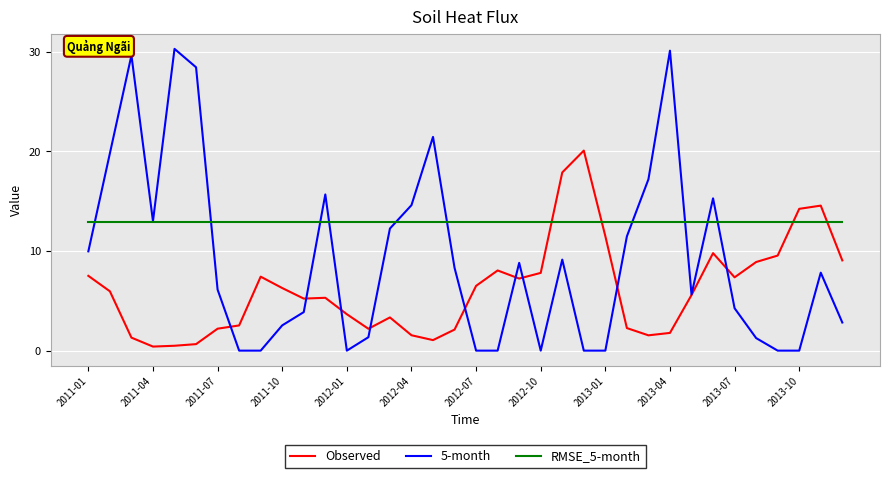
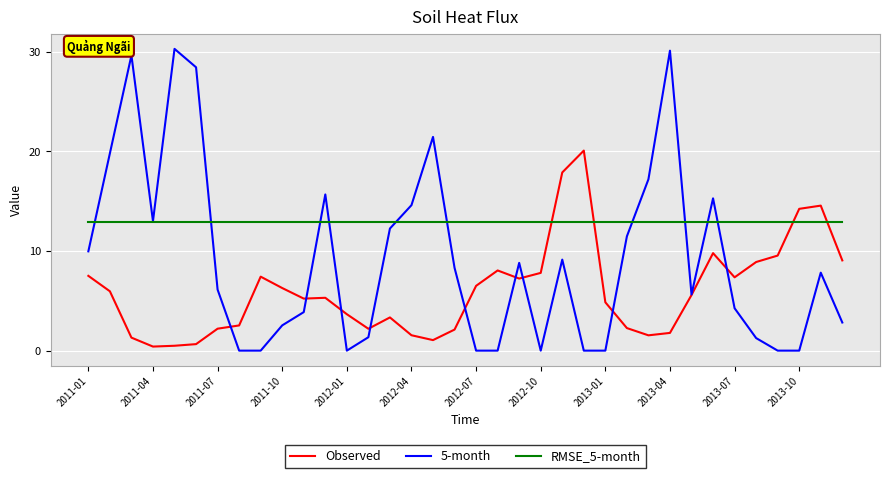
Observed, 2013-01: 11 -> 5
